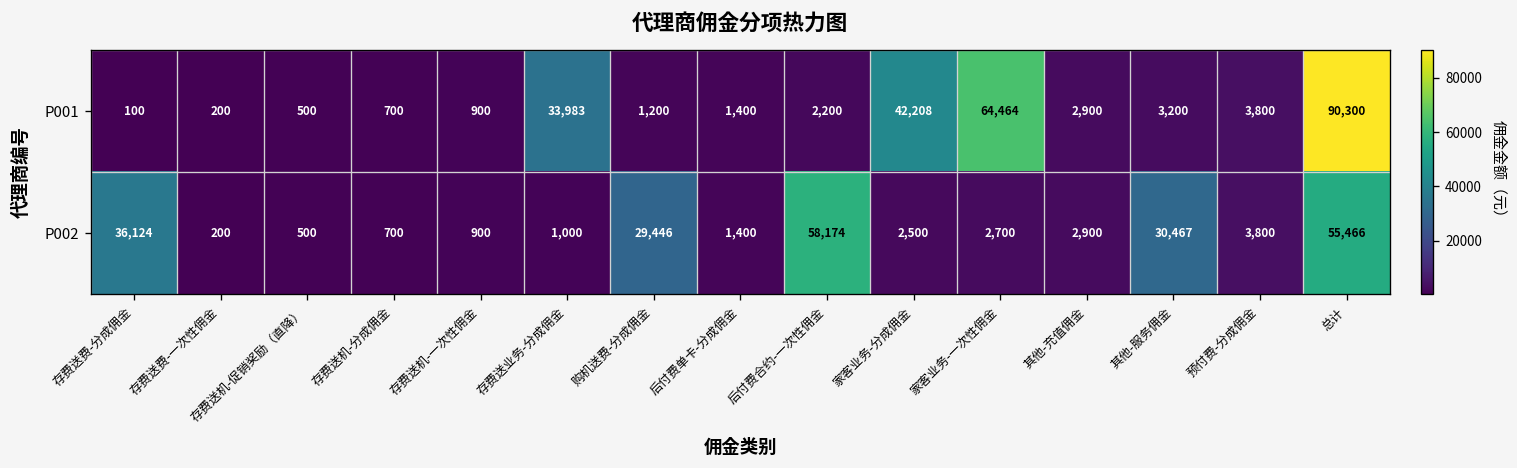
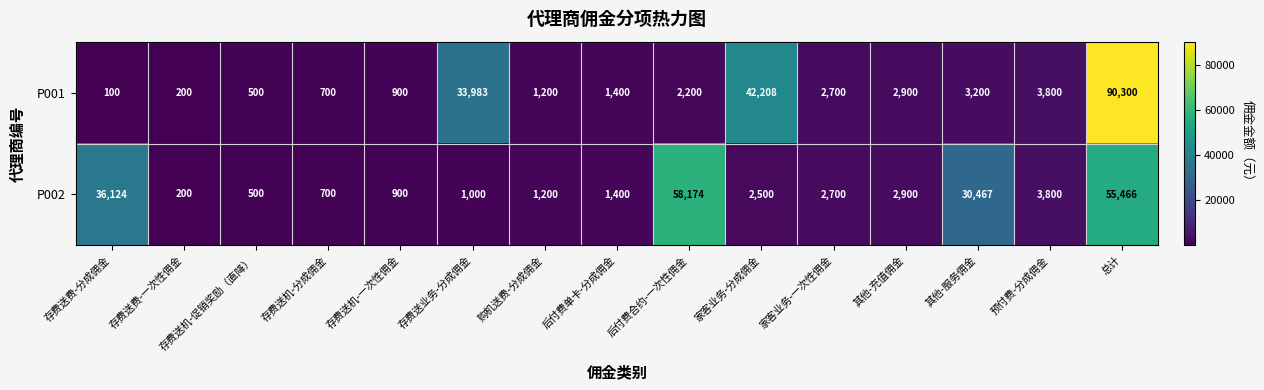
P001, 家客业务-一次性佣金: 64,464 -> 2,700
P002, 购机送费-分成佣金: 29,446 -> 1,200
